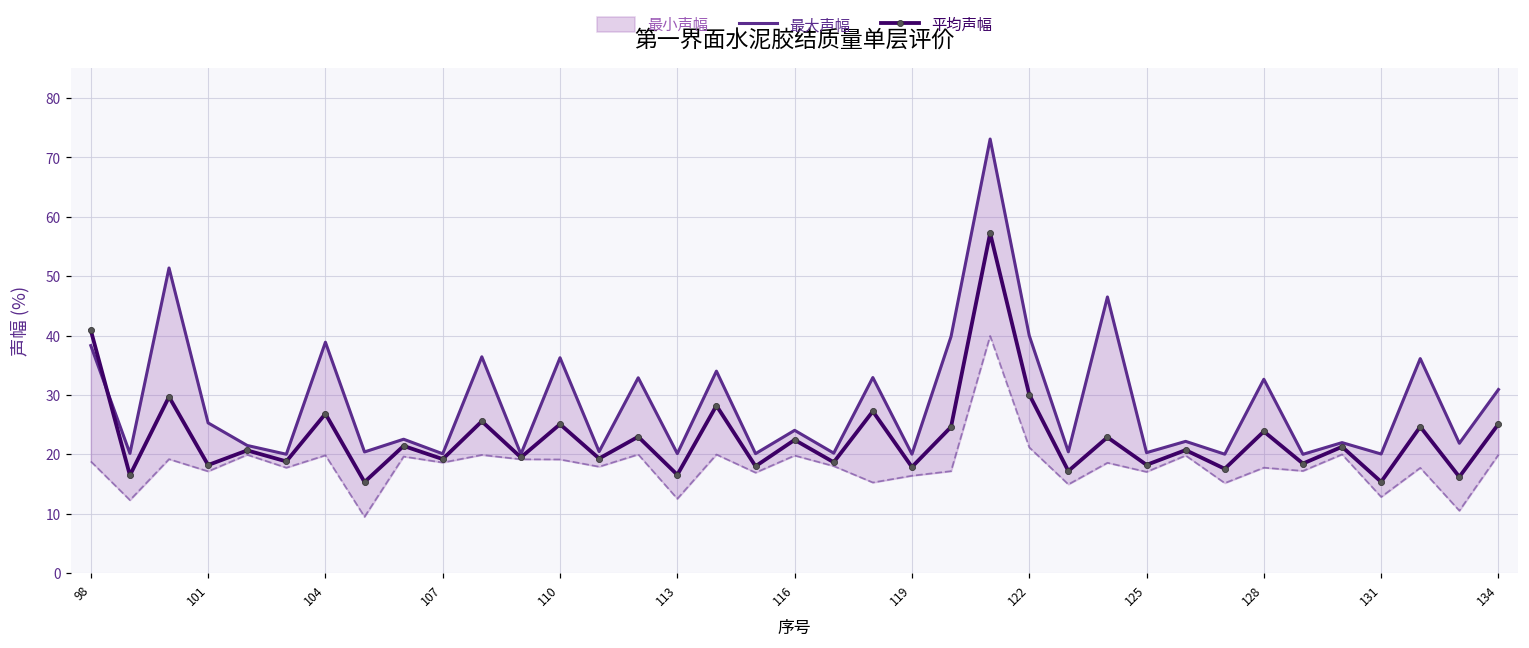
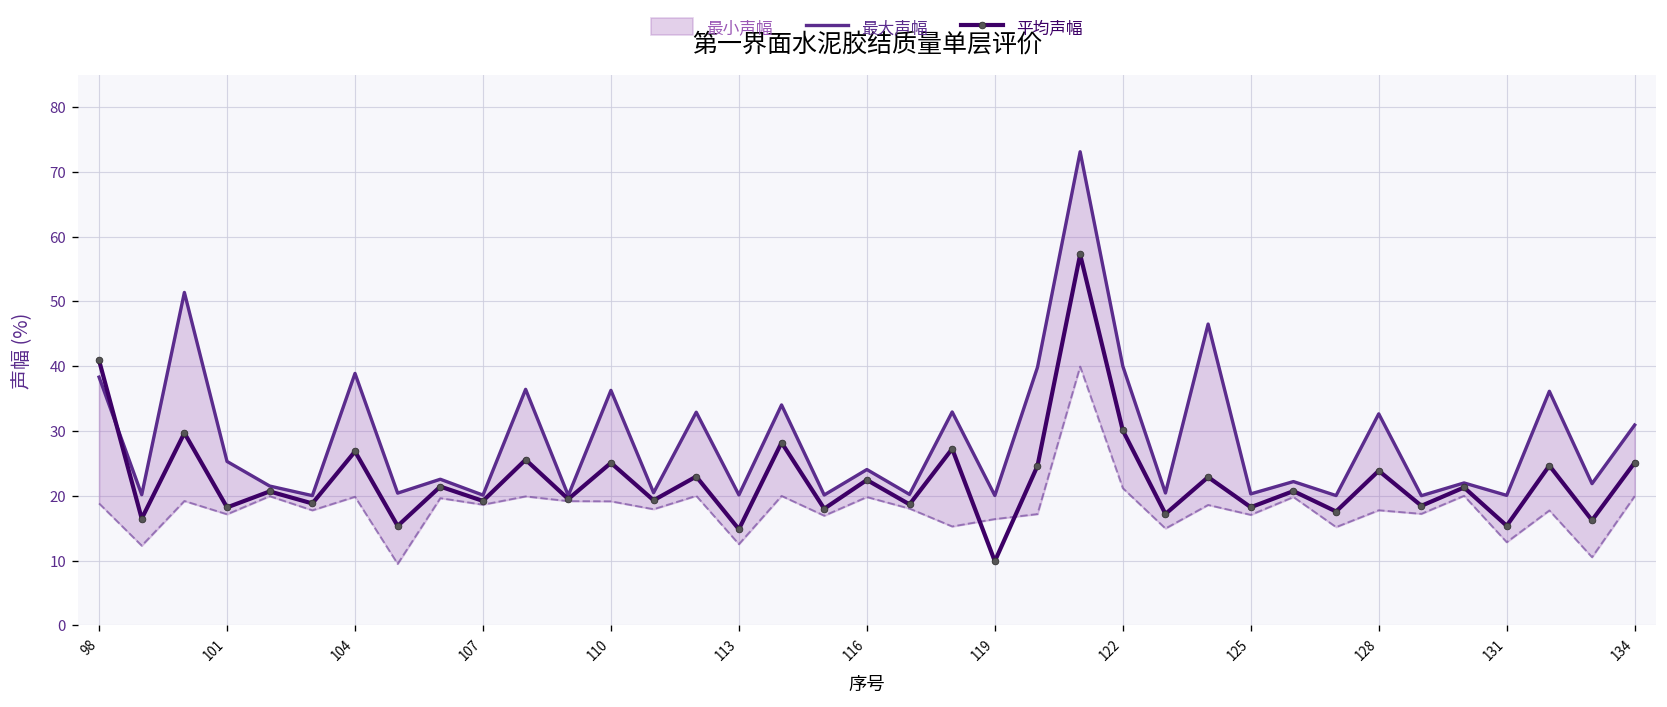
平均声幅, 113: 17 -> 15
平均声幅, 119: 18 -> 10
